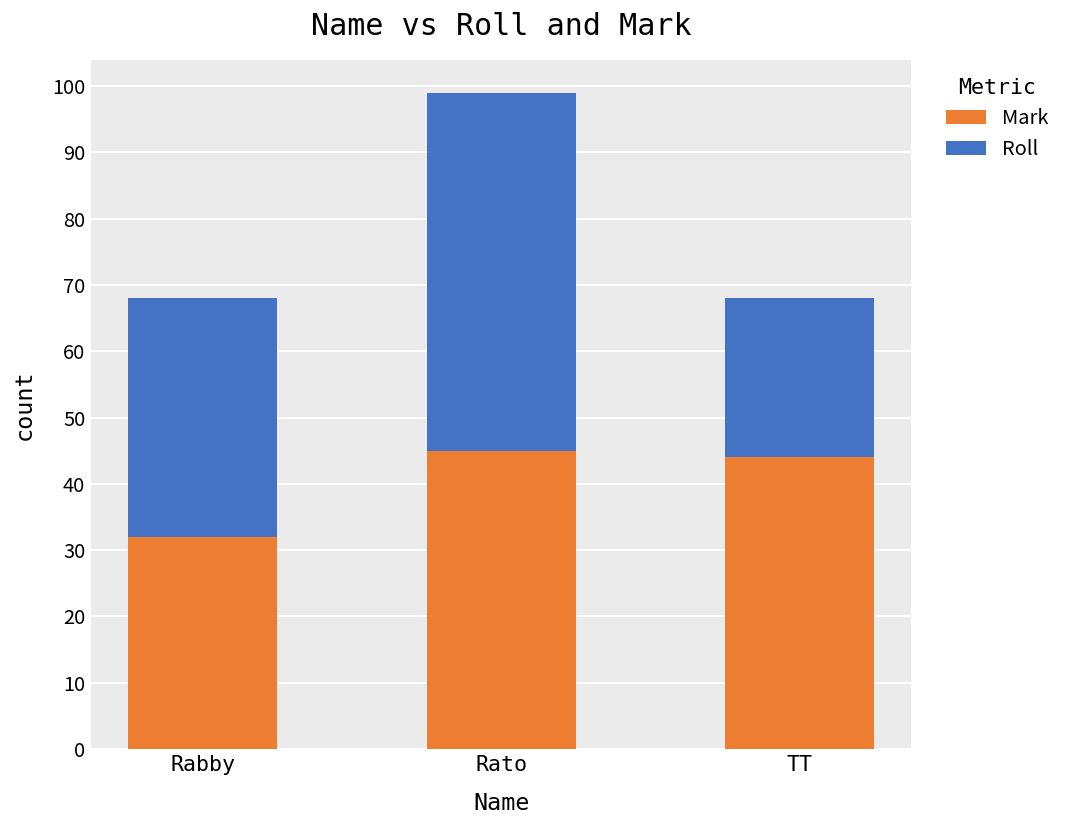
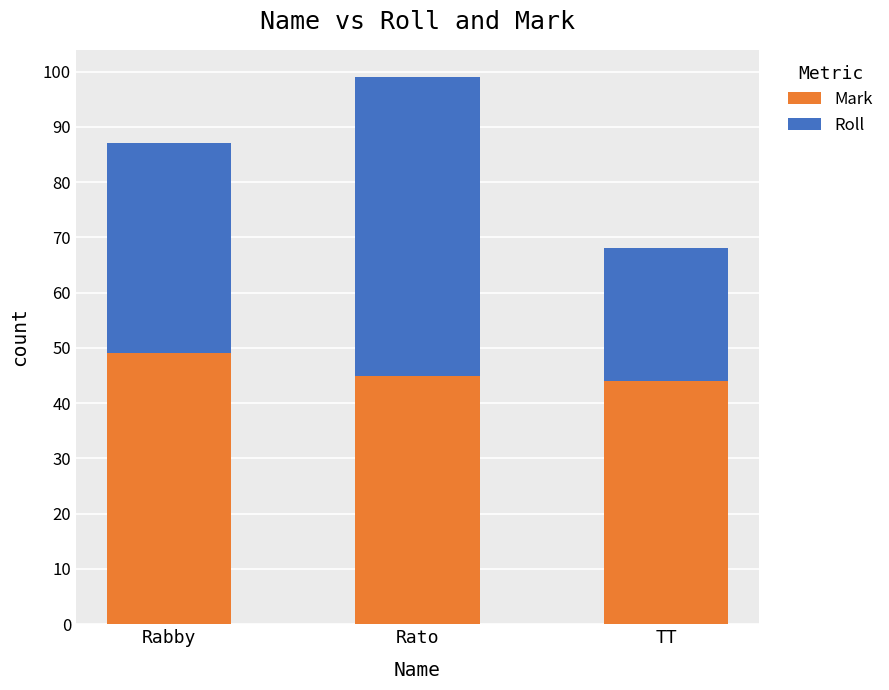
Mark, Rabby: 32 -> 49
Roll, Rabby: 36 -> 38
